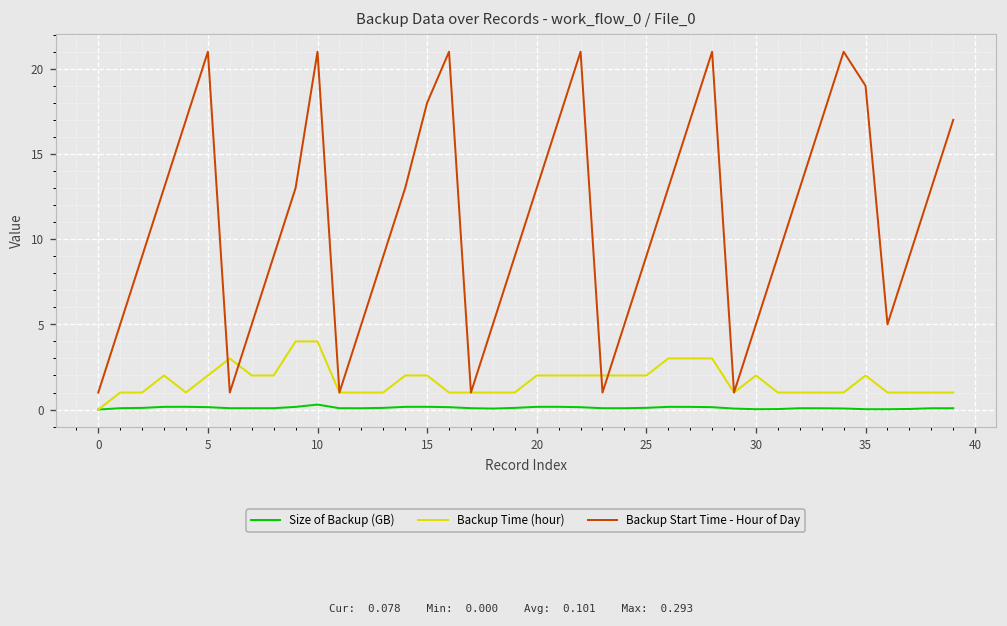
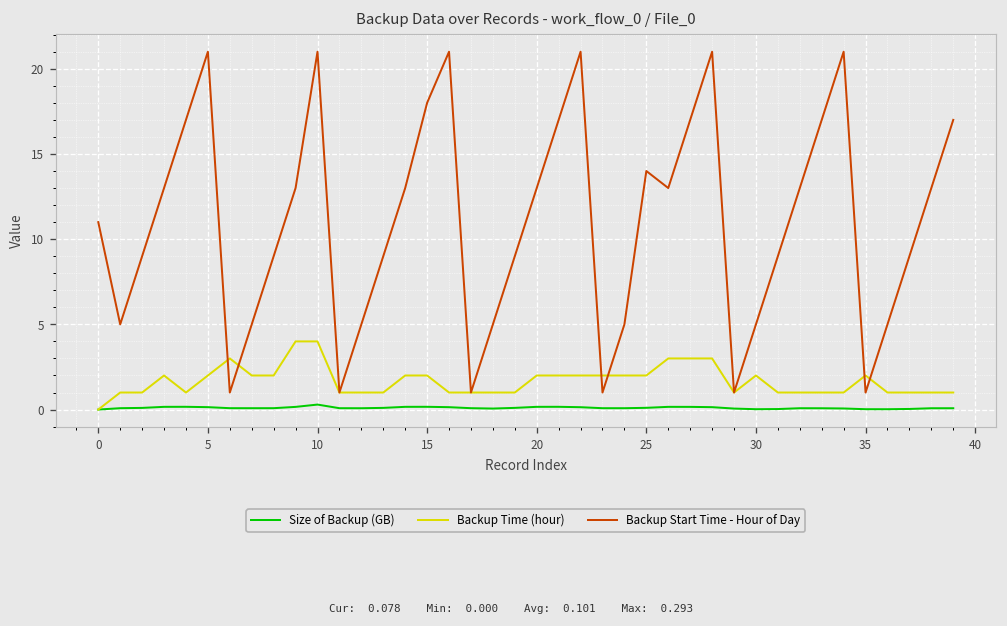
Backup Start Time - Hour of Day, 0: 1 -> 11
Backup Start Time - Hour of Day, 25: 9 -> 14
Backup Start Time - Hour of Day, 35: 19 -> 1
